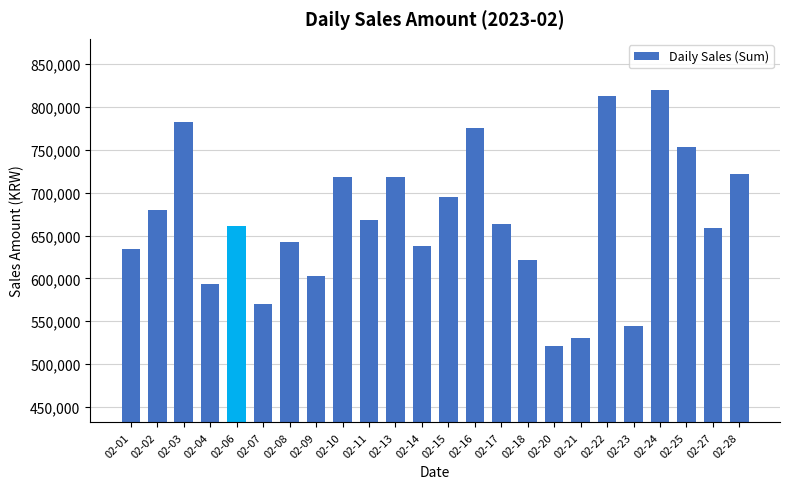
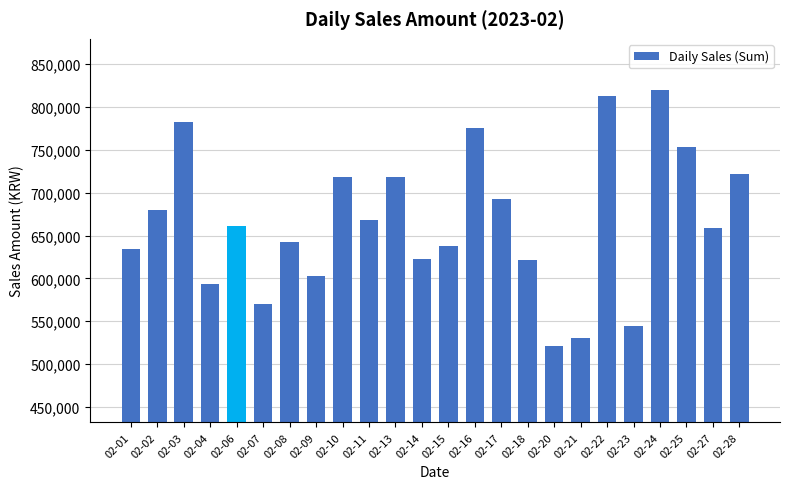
02-14: 640,000 -> 620,000
02-15: 690,000 -> 640,000
02-17: 660,000 -> 690,000
